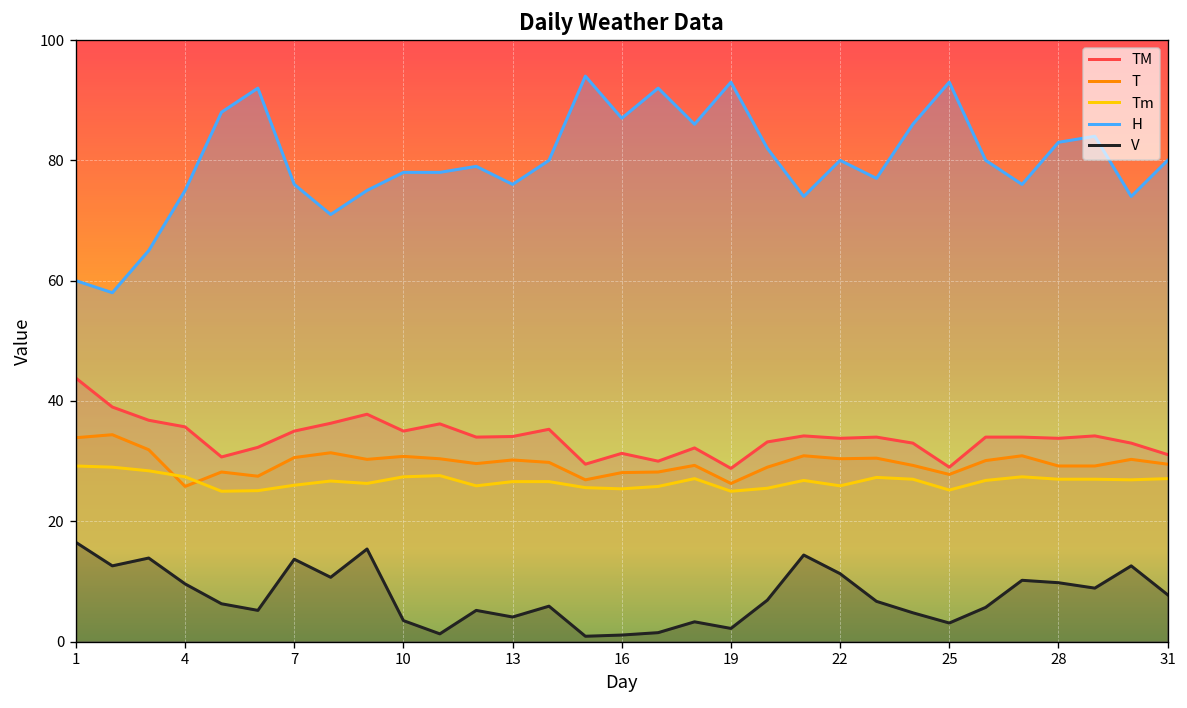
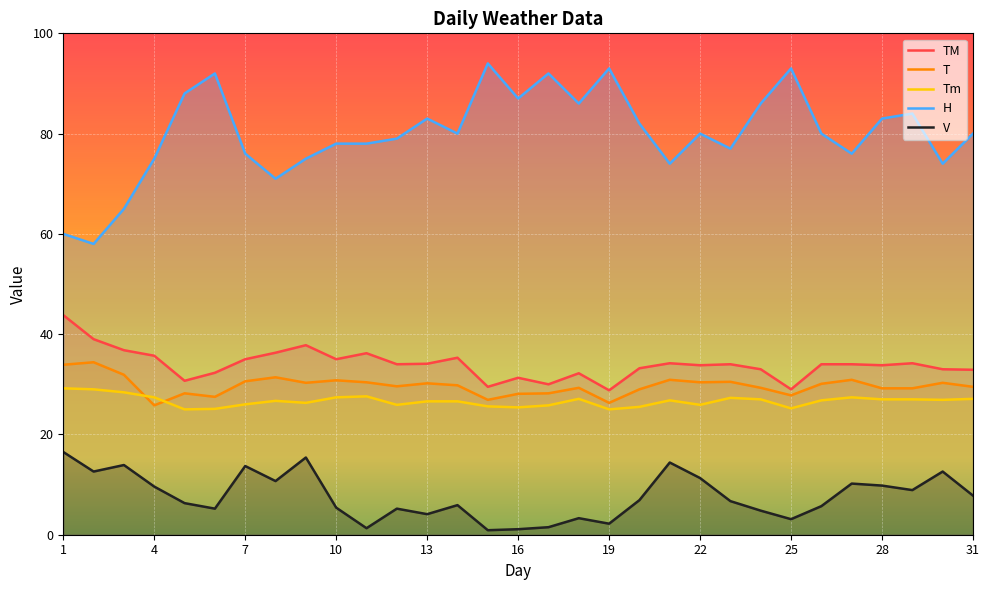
V, 10: 4 -> 5
H, 13: 76 -> 83
TM, 31: 31 -> 33
